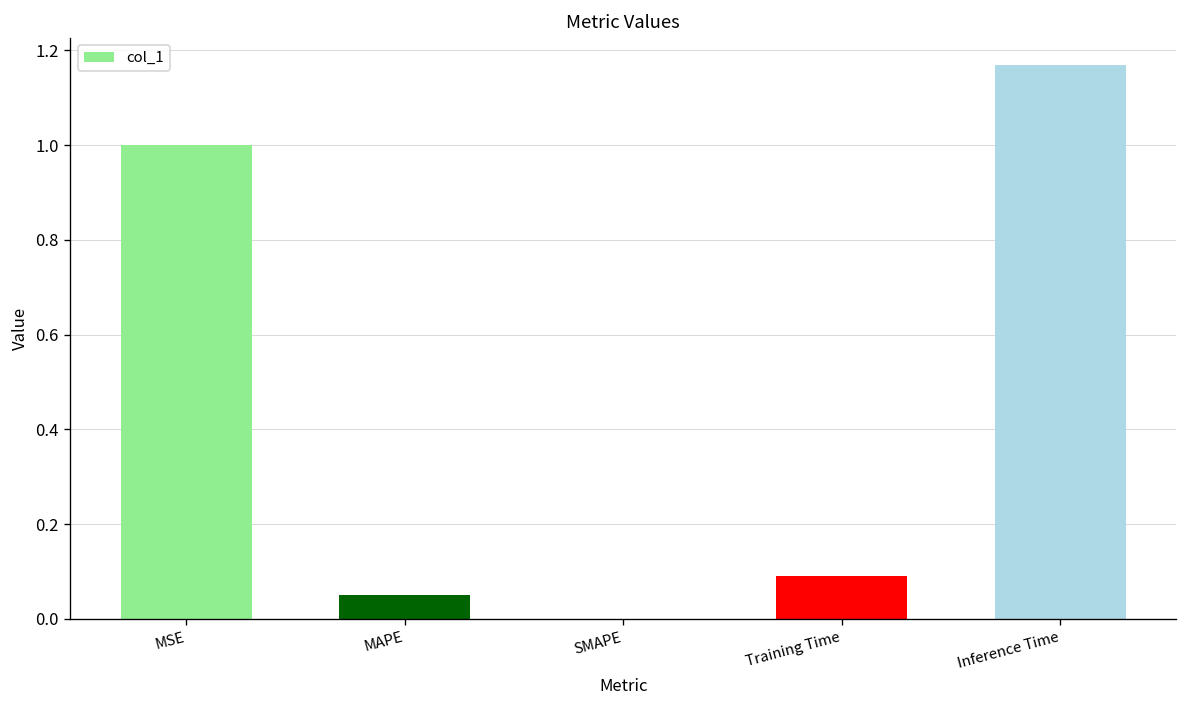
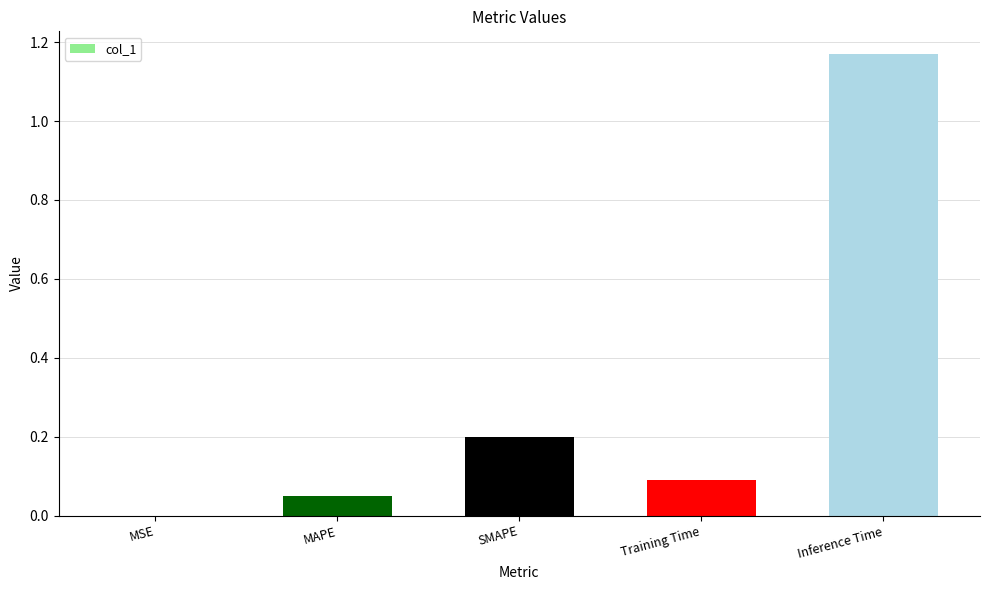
MSE: 1 -> 0
SMAPE: 0.0 -> 0.2
